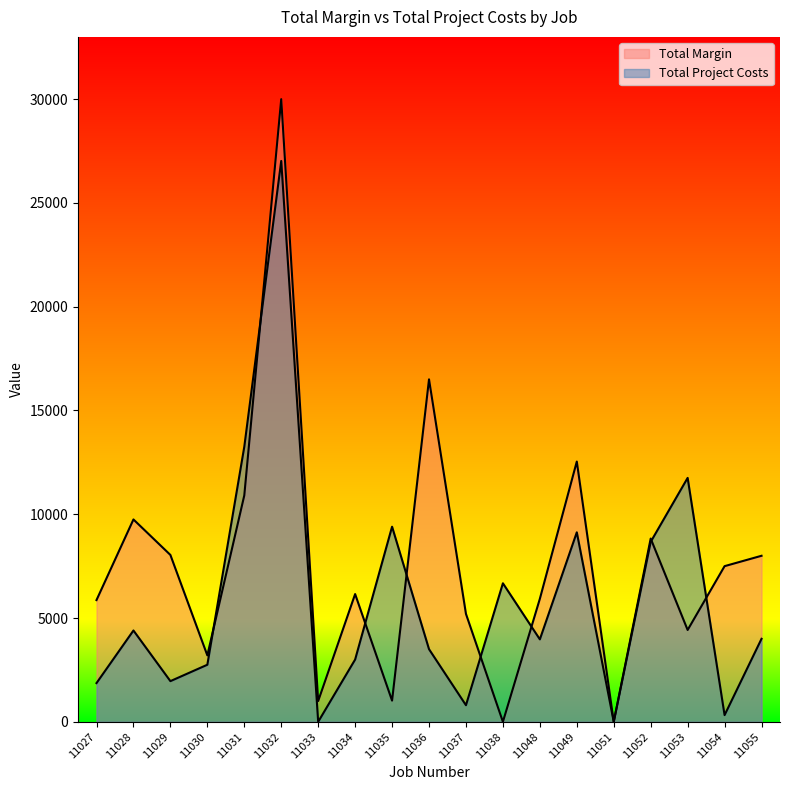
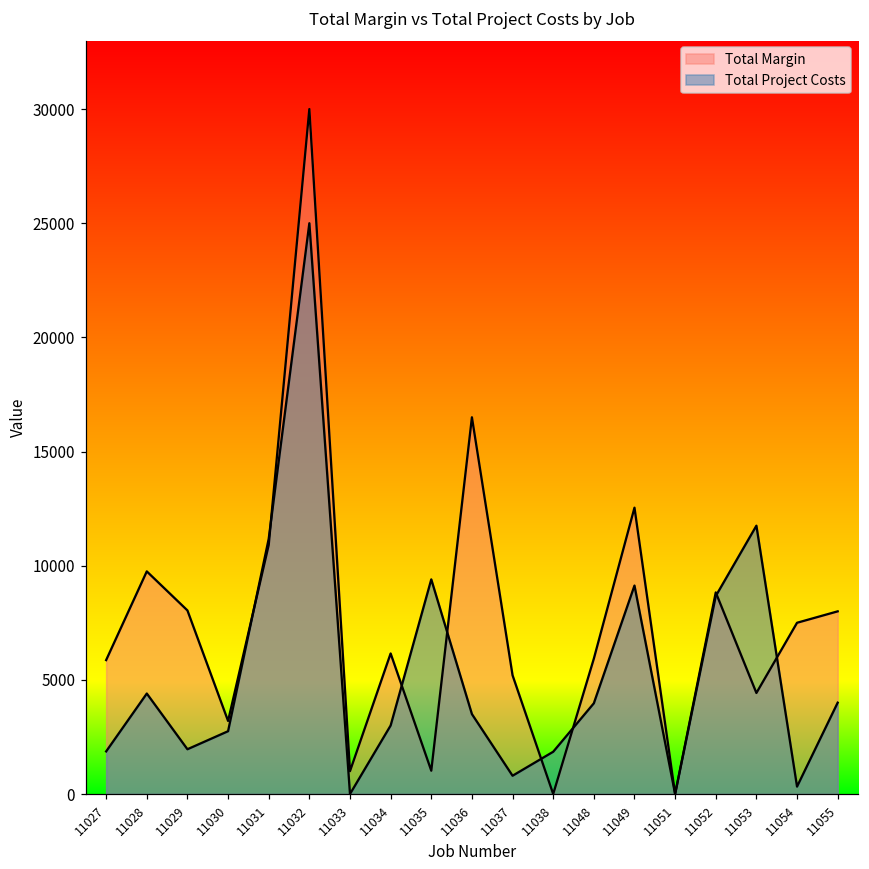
Total Project Costs, 11031: 13300 -> 11200
Total Project Costs, 11032: 27000 -> 25000
Total Project Costs, 11038: 6700 -> 1900
